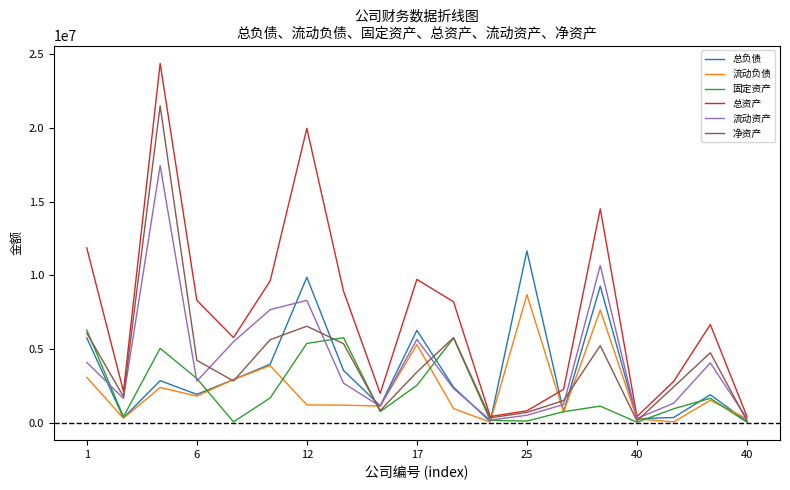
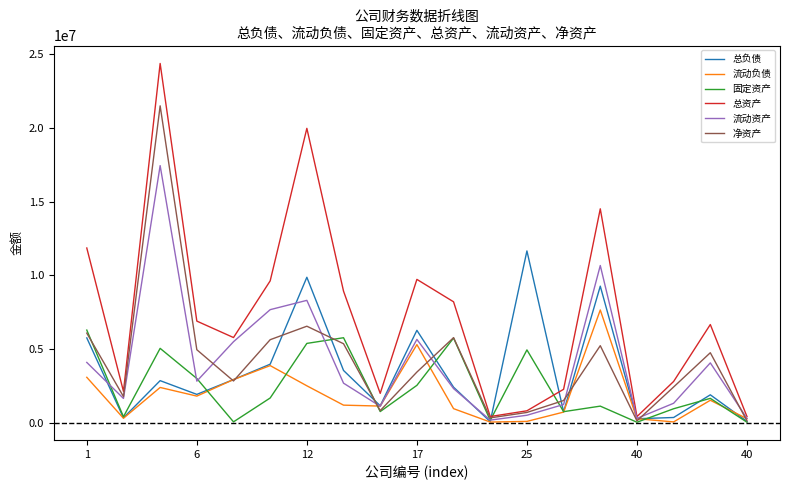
总资产, 6: 8300000 -> 6900000
净资产, 6: 4200000 -> 5000000
流动负债, 12: 1200000 -> 2500000
流动负债, 25: 8700000 -> 100000
固定资产, 25: 100000 -> 5000000
